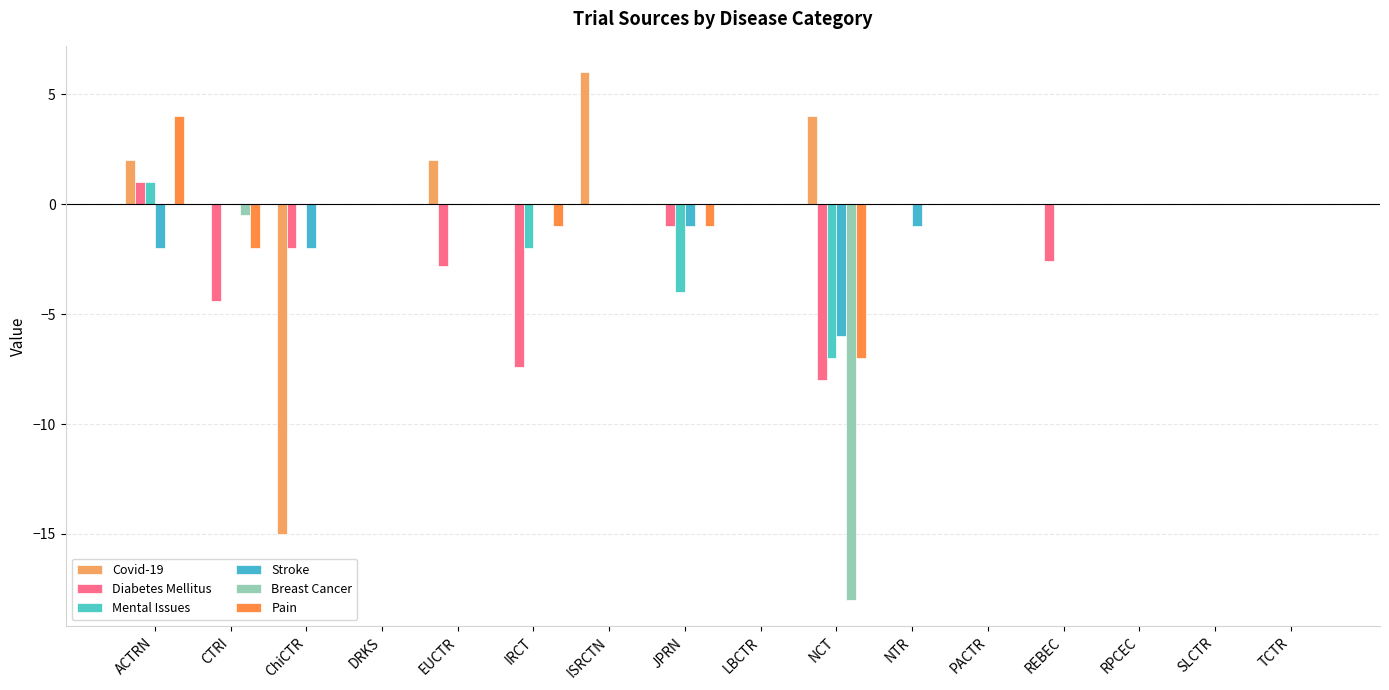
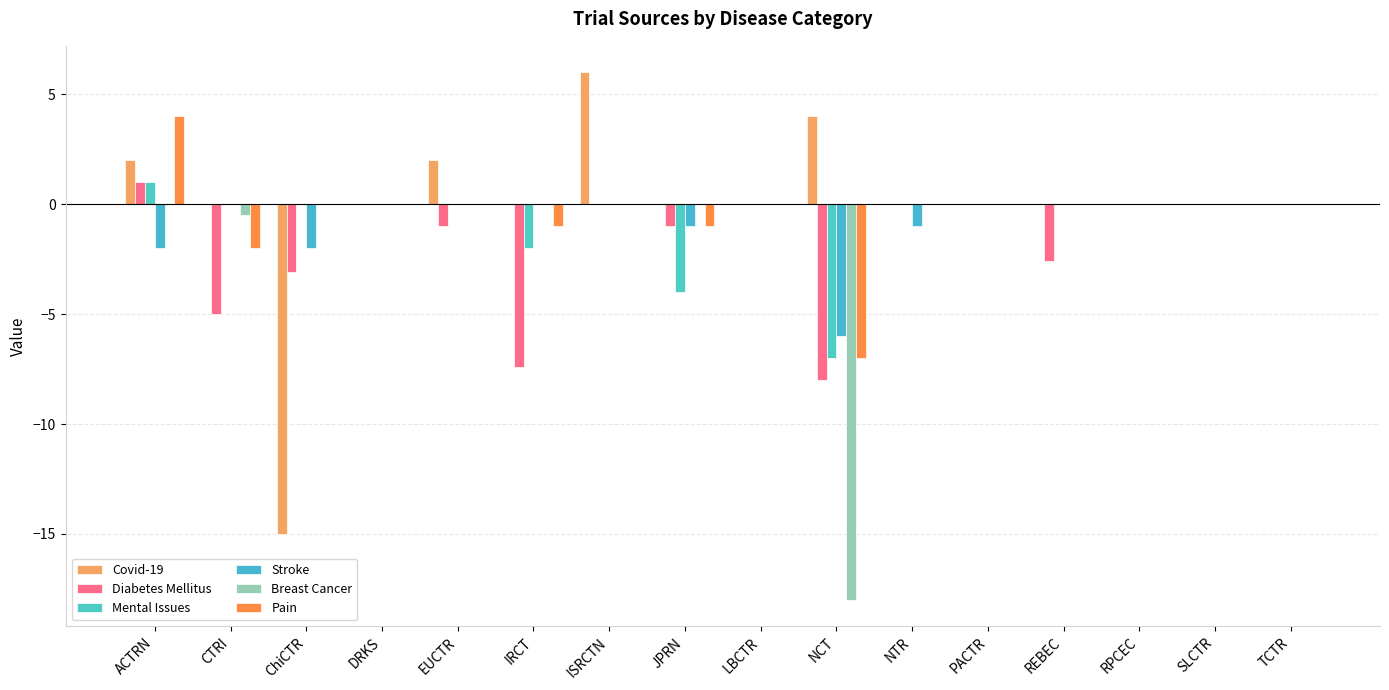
Diabetes Mellitus, CTRI: -4.4 -> -5.0
Diabetes Mellitus, ChiCTR: -2.0 -> -3.1
Diabetes Mellitus, EUCTR: -2.8 -> -1.0
